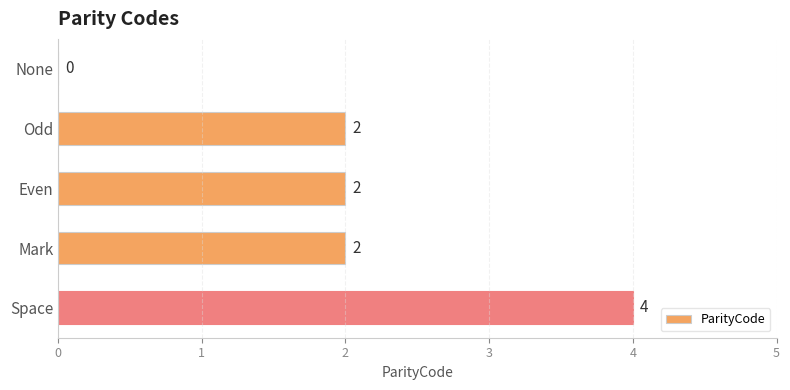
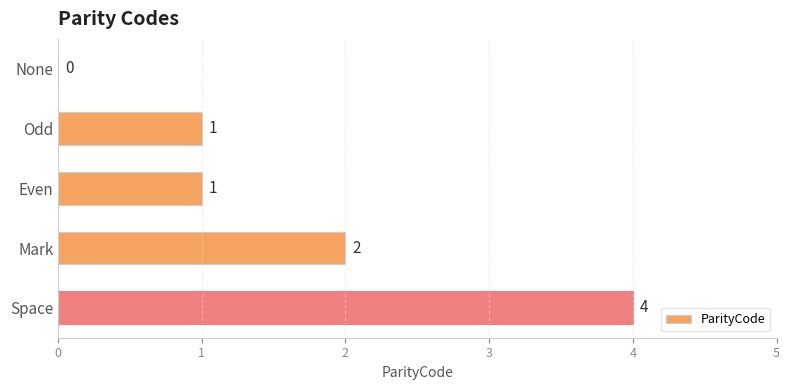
Odd: 2 -> 1
Even: 2 -> 1
